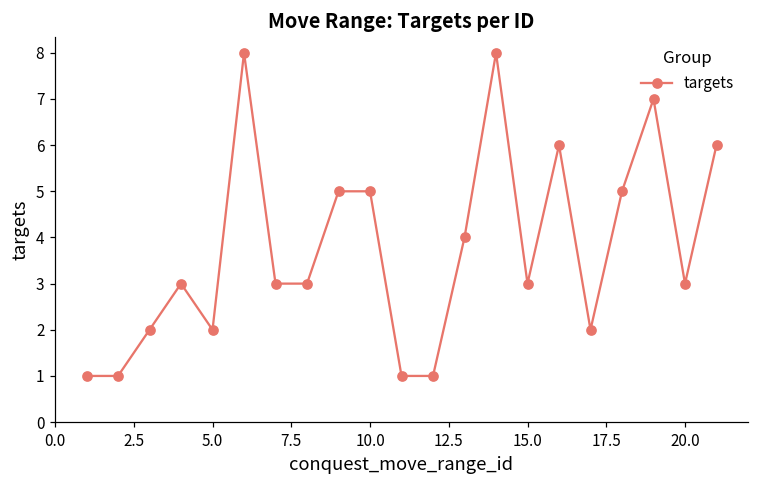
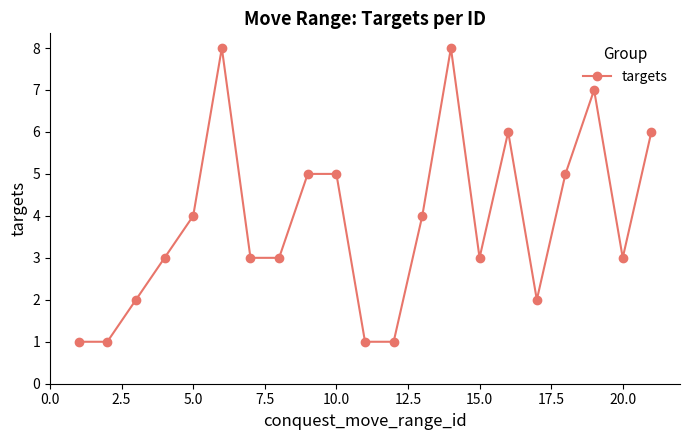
5.0: 2 -> 4
